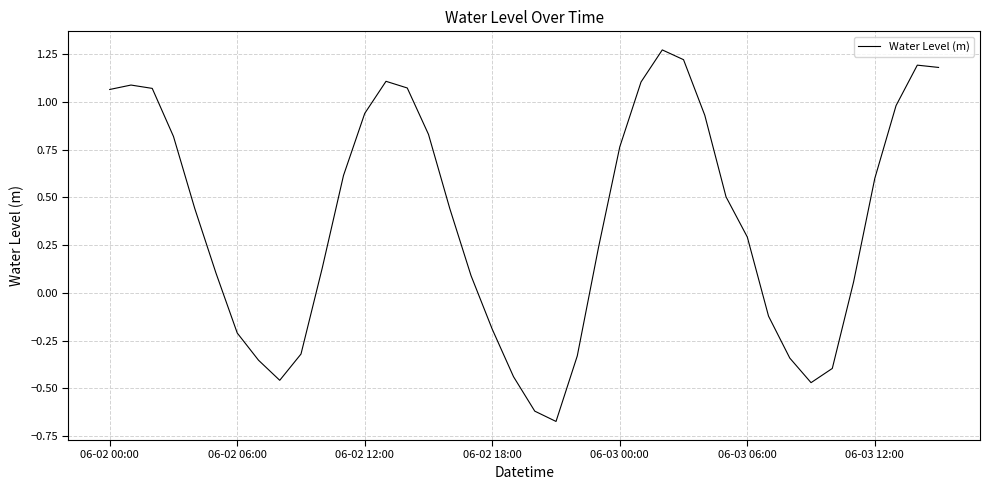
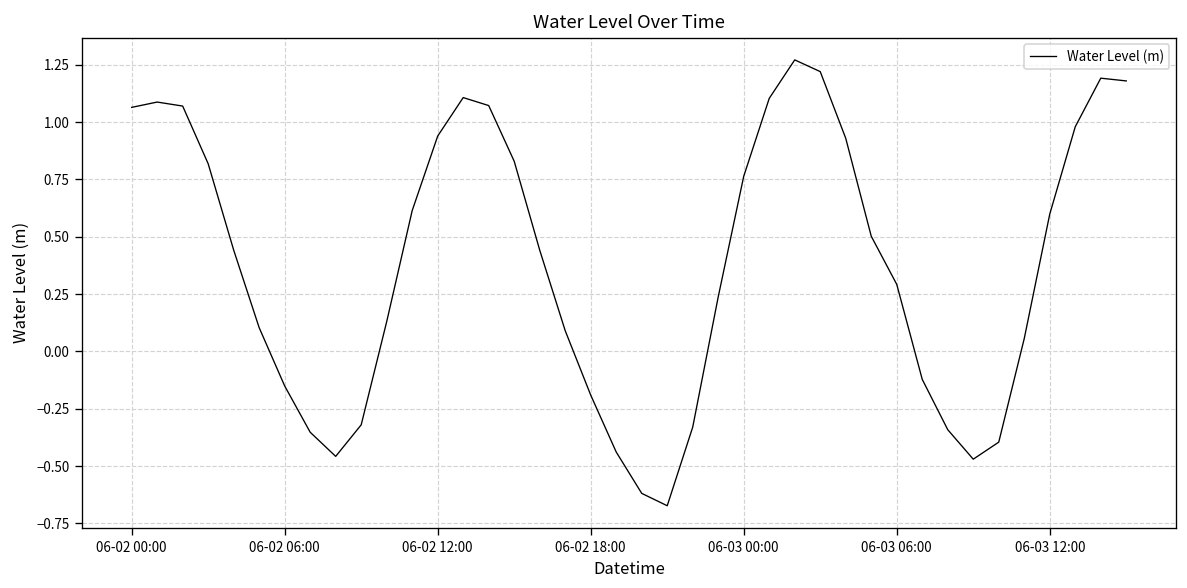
06-02 06:00: -0.21 -> -0.15
